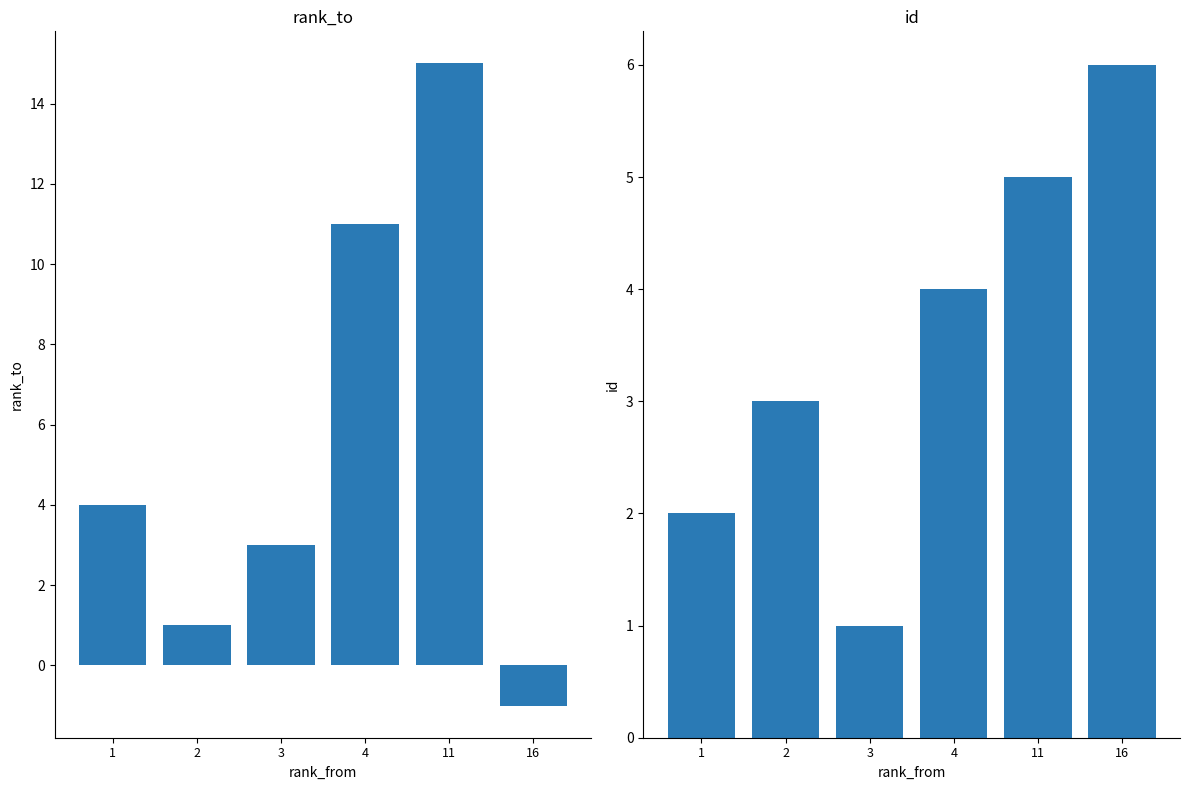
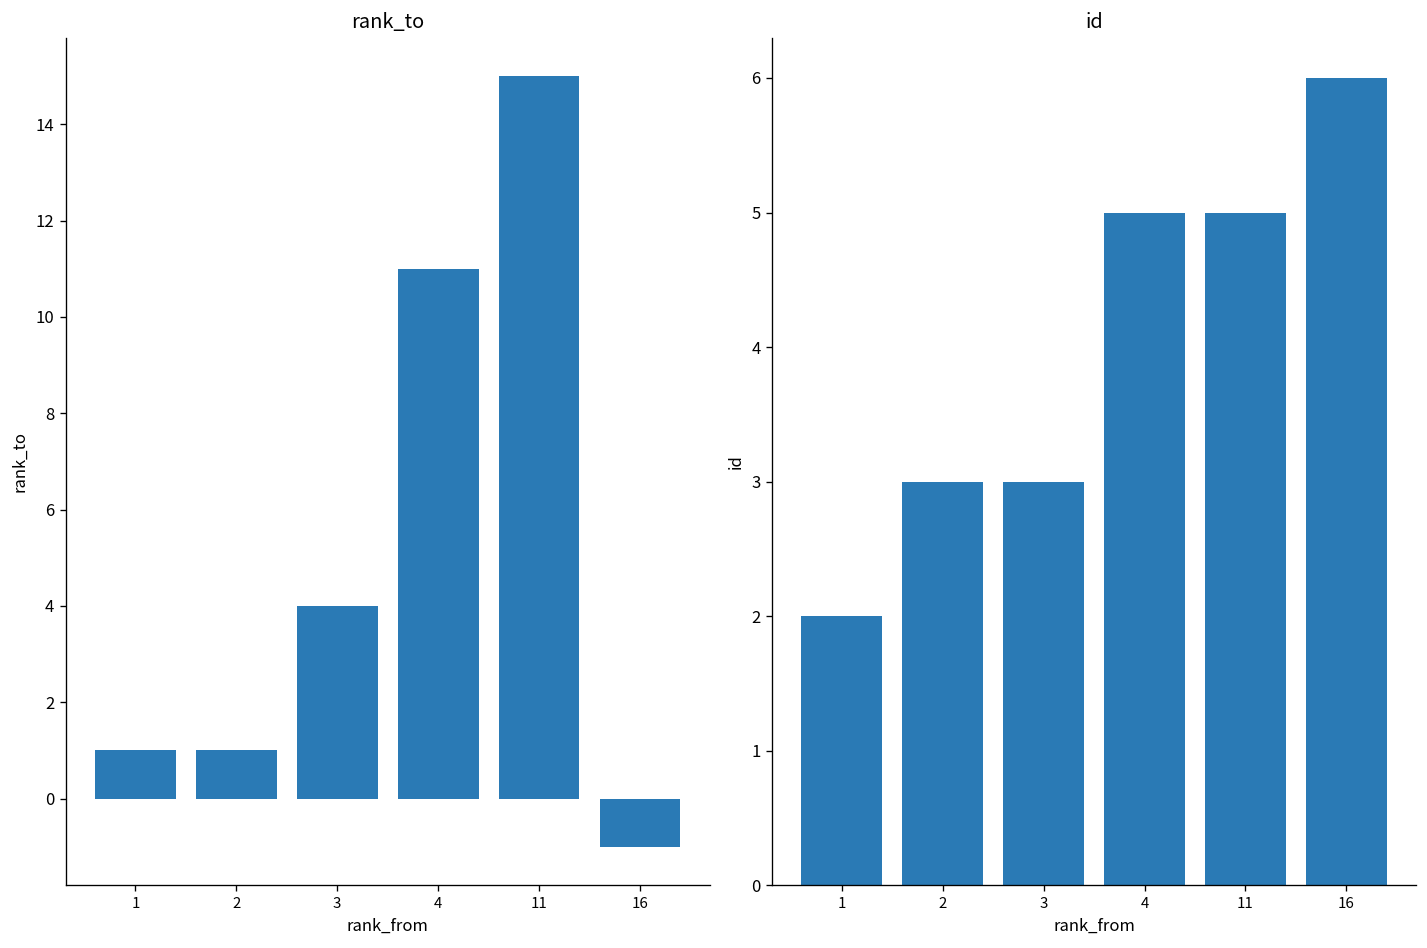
rank_to, 1: 4 -> 1
rank_to, 3: 3 -> 4
id, 3: 1 -> 3
id, 4: 4 -> 5
